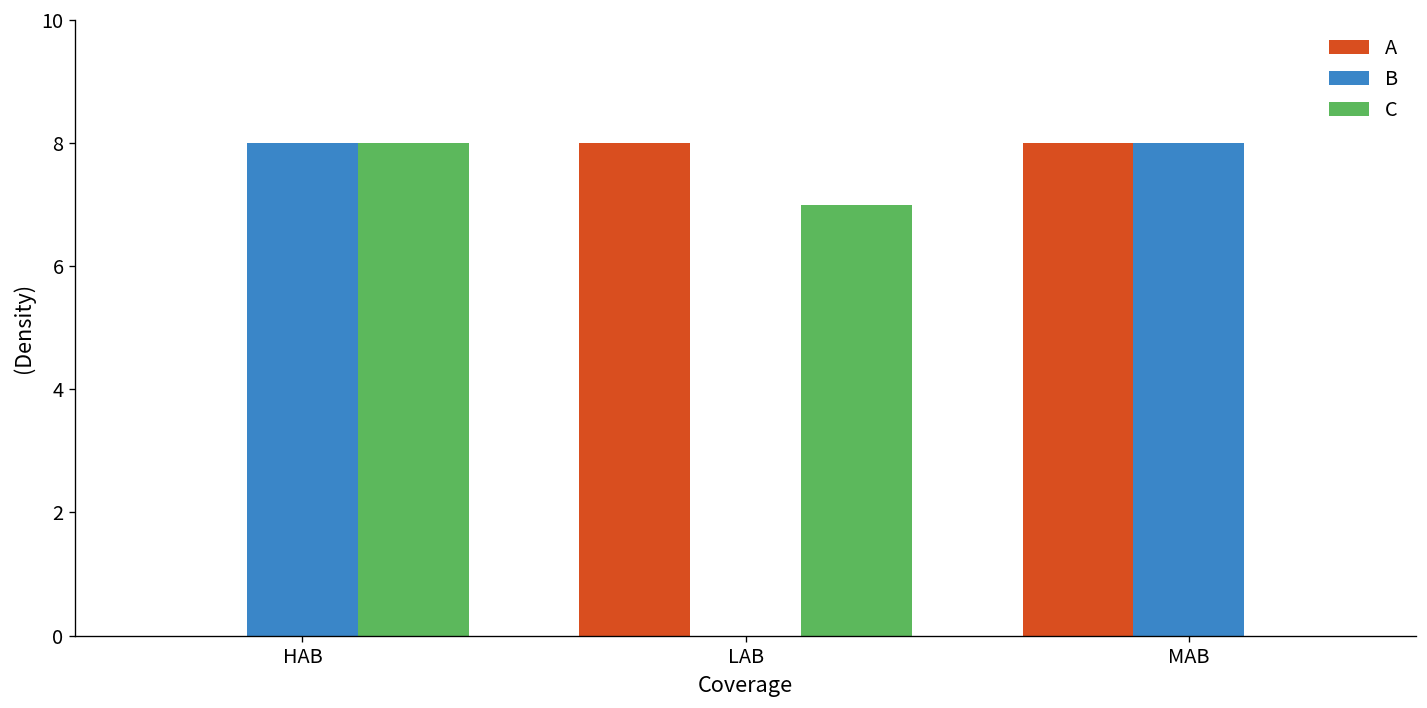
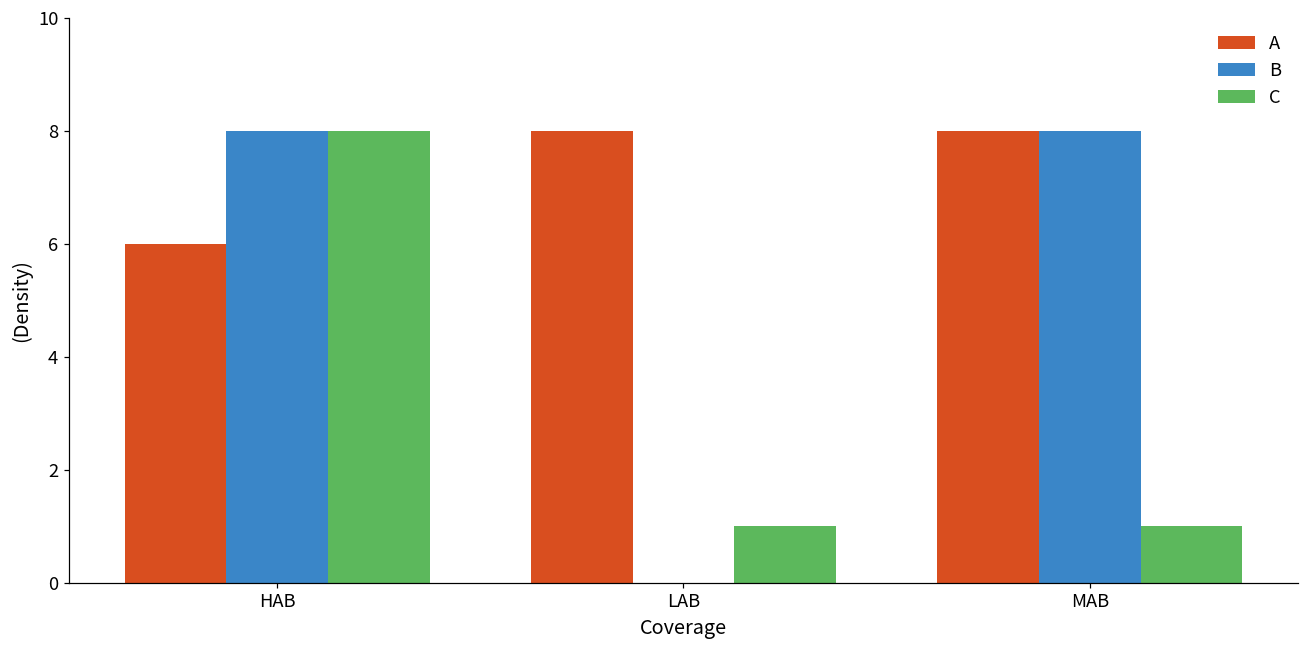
A, HAB: 0 -> 6
C, LAB: 7 -> 1
C, MAB: 0 -> 1
